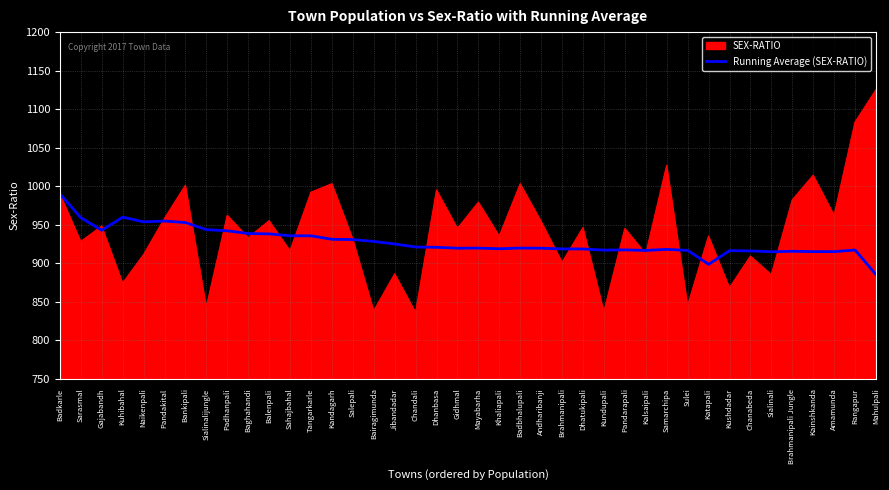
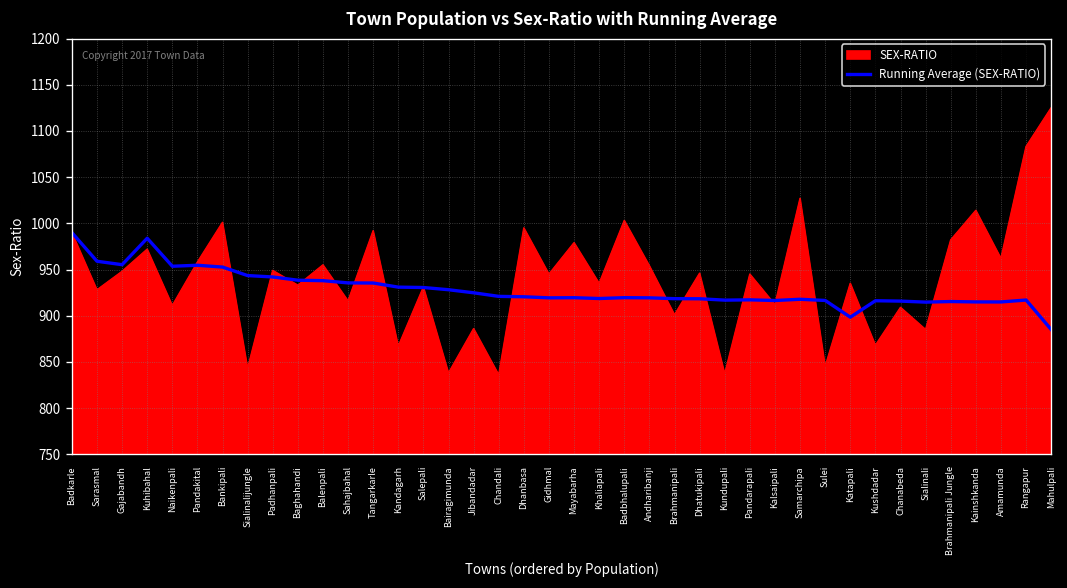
Running Average (SEX-RATIO), Gajabandh: 940 -> 960
SEX-RATIO, Kuhibahal: 870 -> 970
Running Average (SEX-RATIO), Kuhibahal: 960 -> 980
SEX-RATIO, Padhanpali: 960 -> 950
SEX-RATIO, Kandagarh: 1000 -> 870
